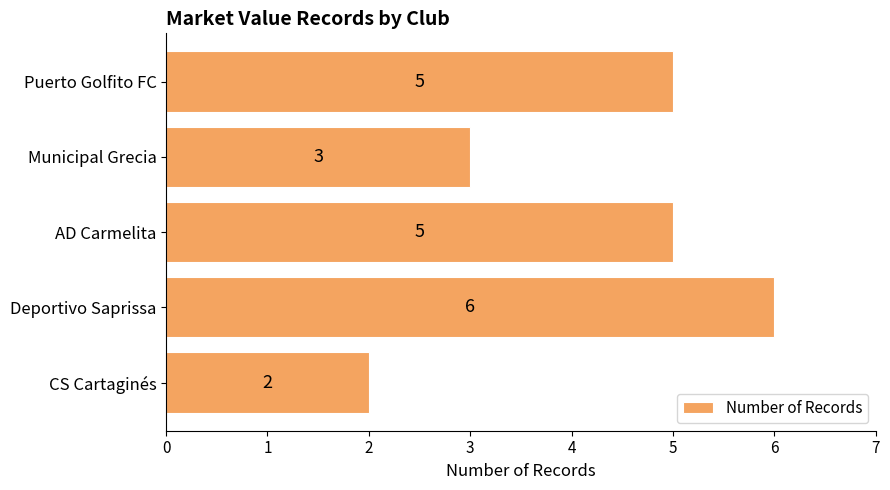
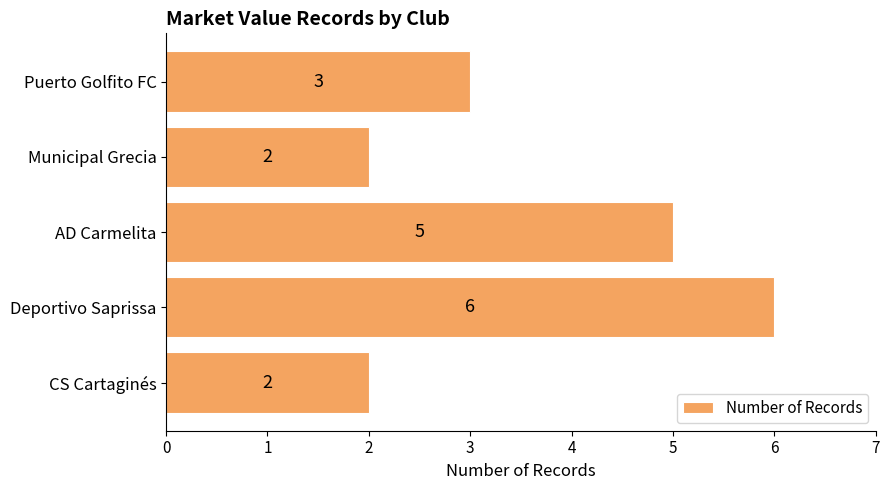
Puerto Golfito FC: 5 -> 3
Municipal Grecia: 3 -> 2
